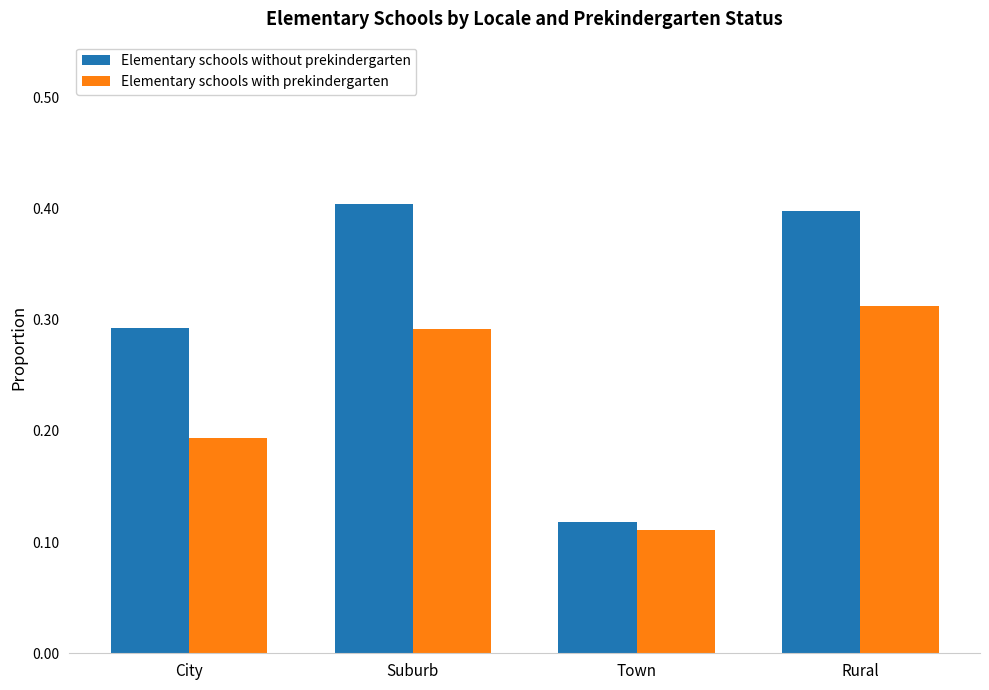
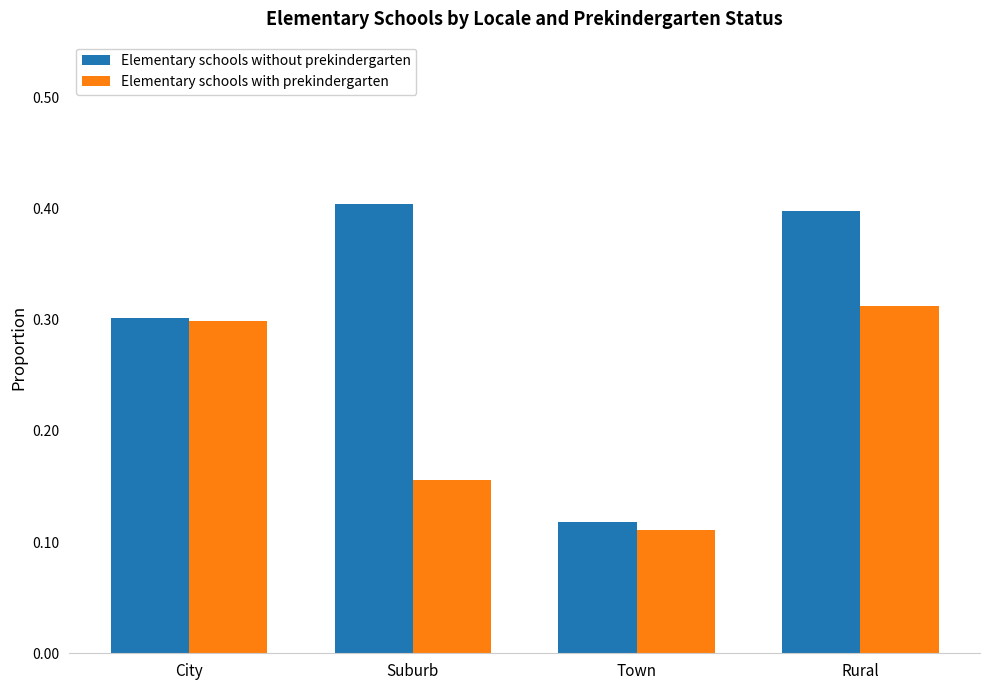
Elementary schools without prekindergarten, City: 0.293 -> 0.301
Elementary schools with prekindergarten, City: 0.194 -> 0.299
Elementary schools with prekindergarten, Suburb: 0.292 -> 0.156
